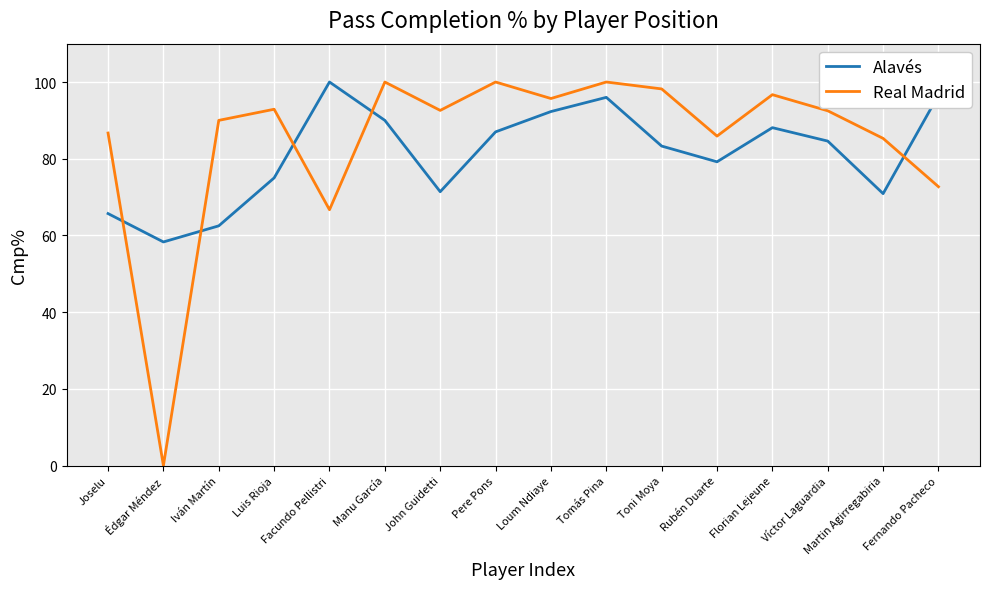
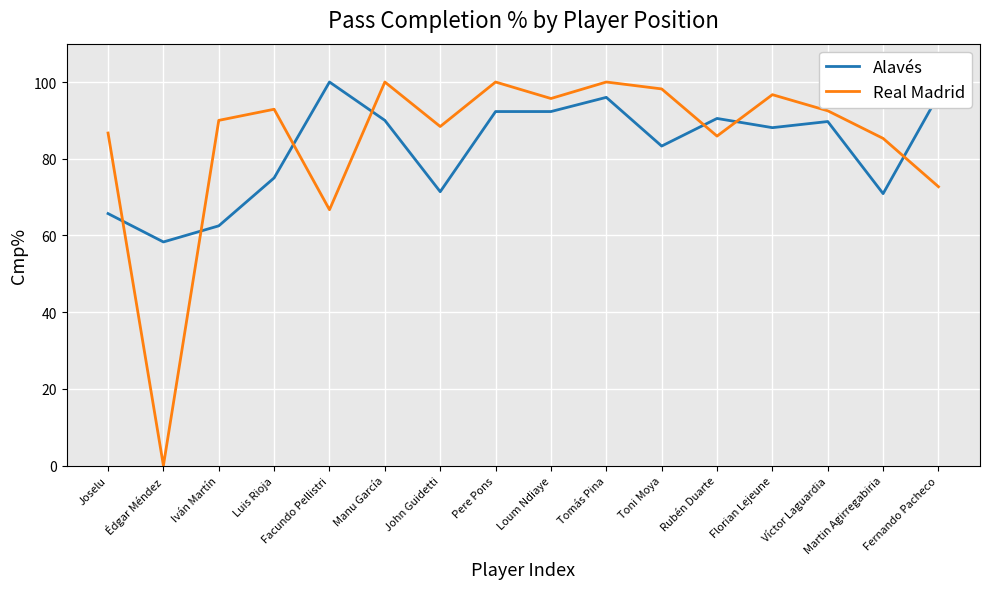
Real Madrid, John Guidetti: 93 -> 88
Alavés, Pere Pons: 87 -> 92
Alavés, Rubén Duarte: 79 -> 91
Alavés, Víctor Laguardia: 85 -> 90
